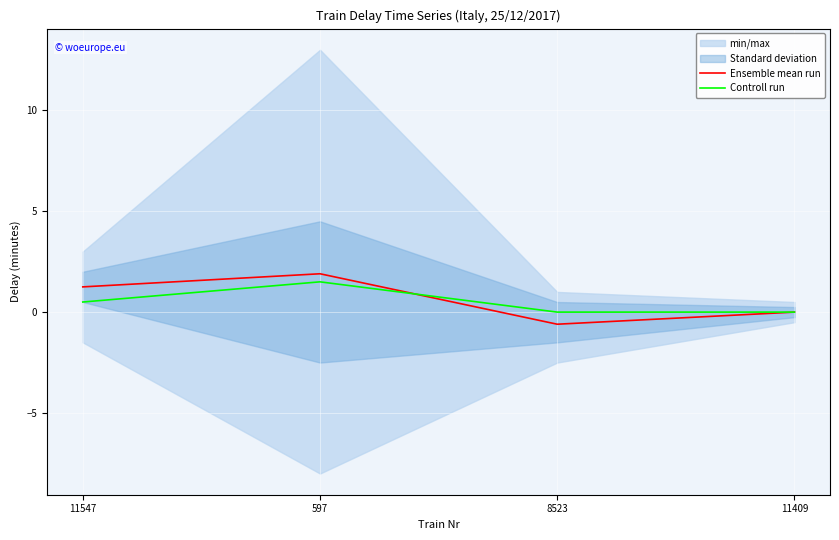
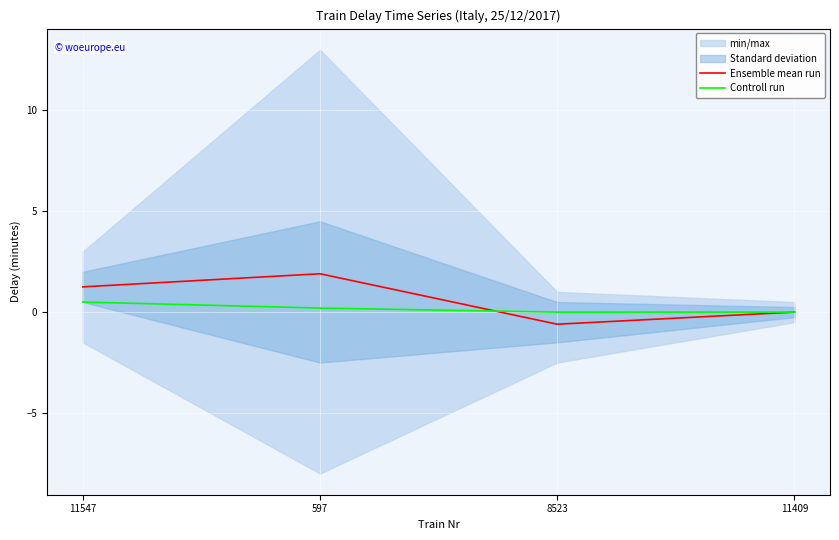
Controll run, 597: 1.5 -> 0.2
